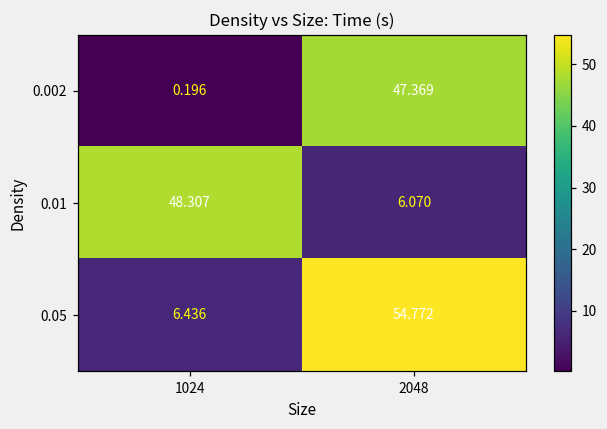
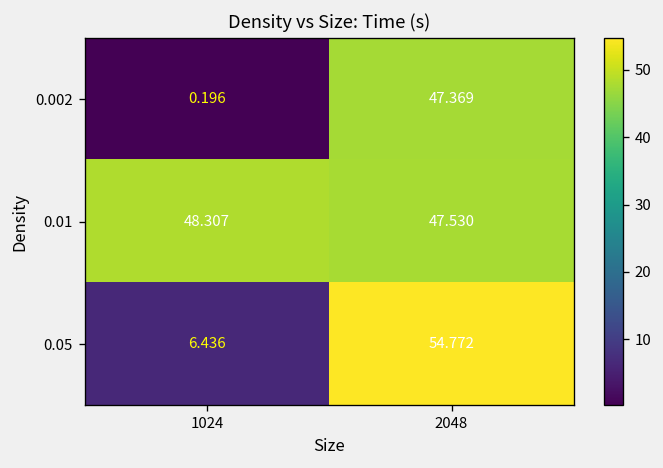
0.01, 2048: 6.070 -> 47.530
